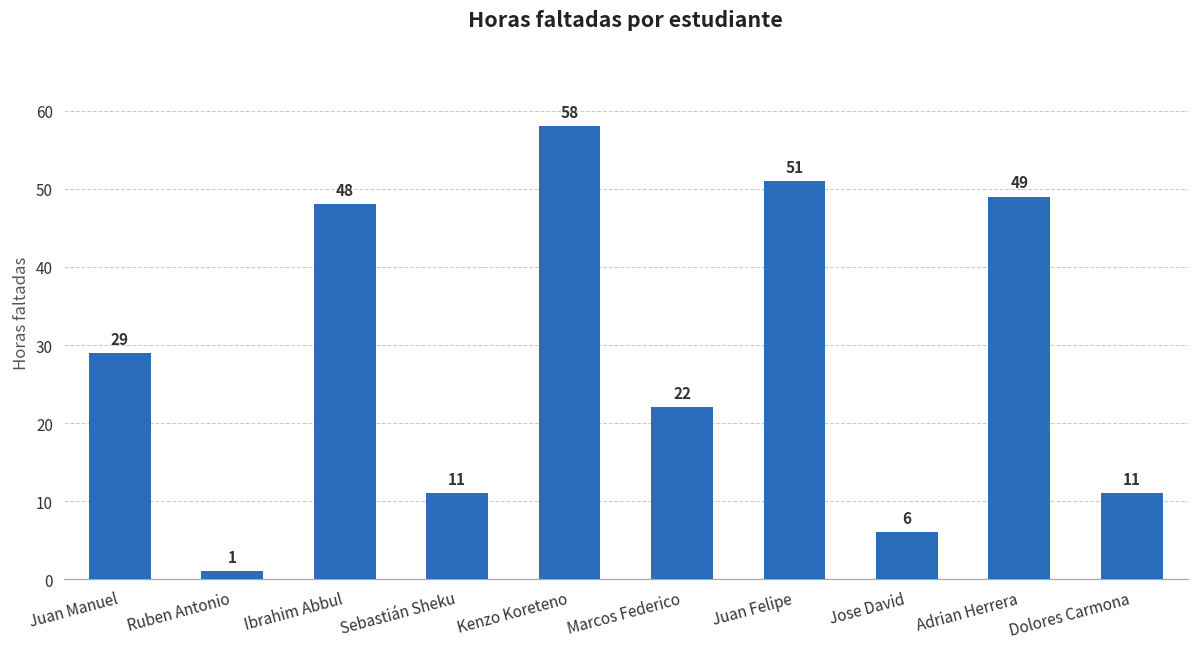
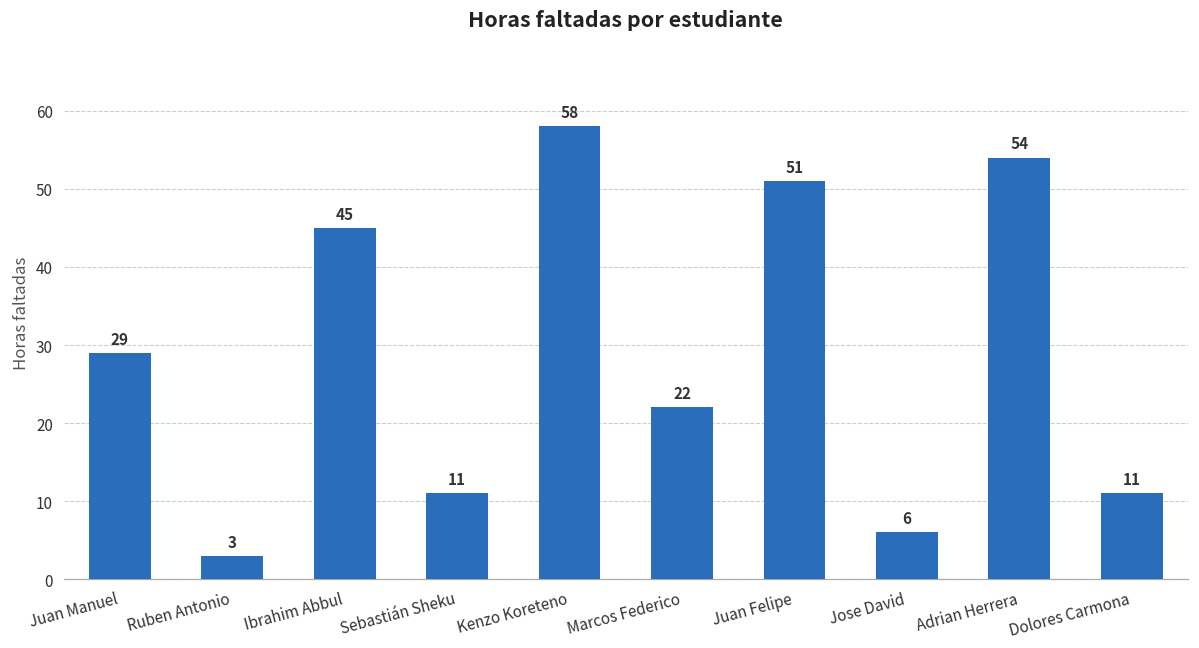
Ruben Antonio: 1 -> 3
Ibrahim Abbul: 48 -> 45
Adrian Herrera: 49 -> 54
